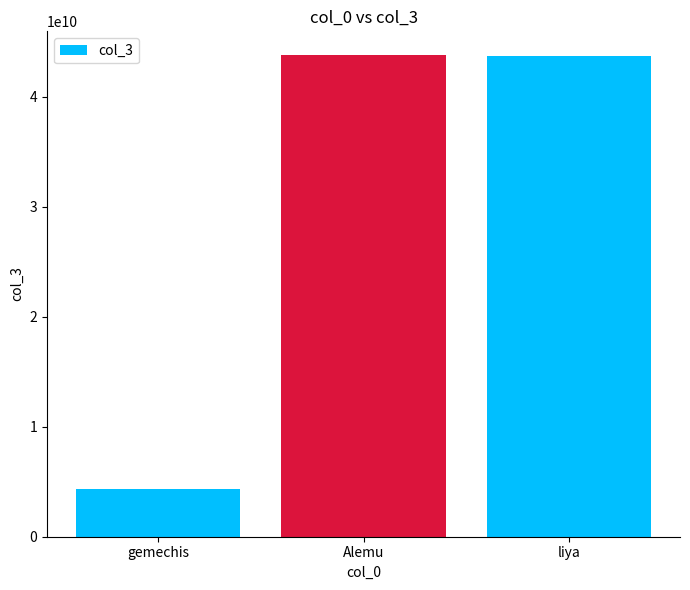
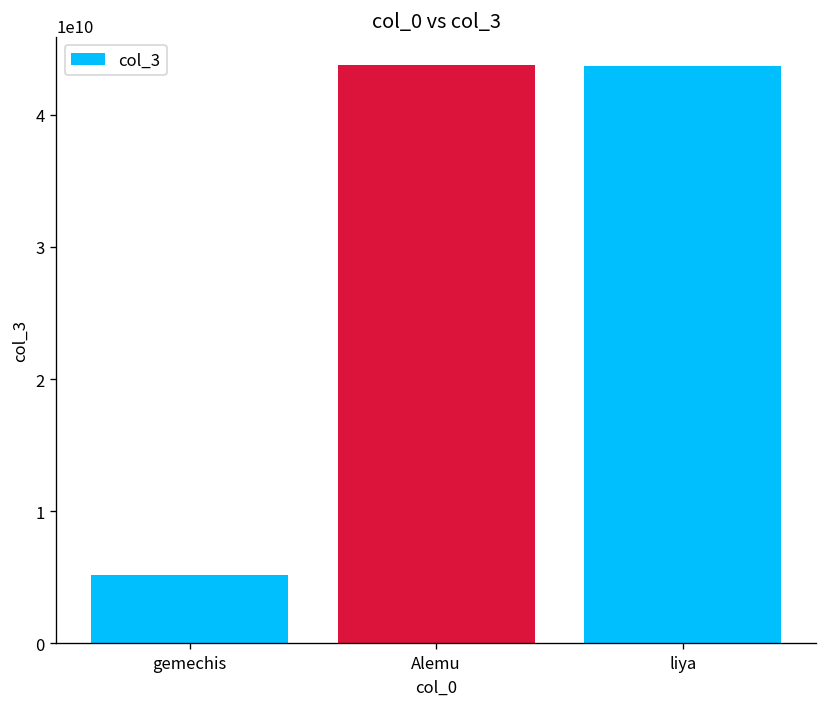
gemechis: 4400000000 -> 5200000000
